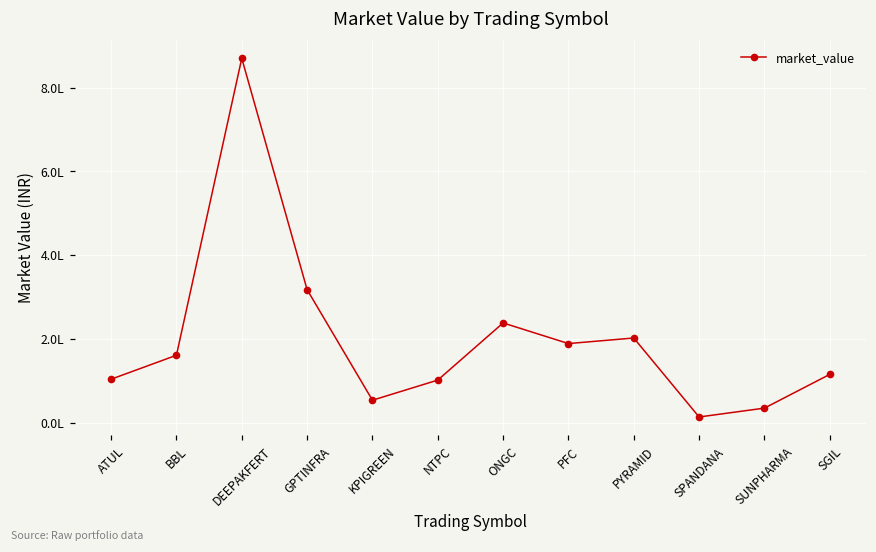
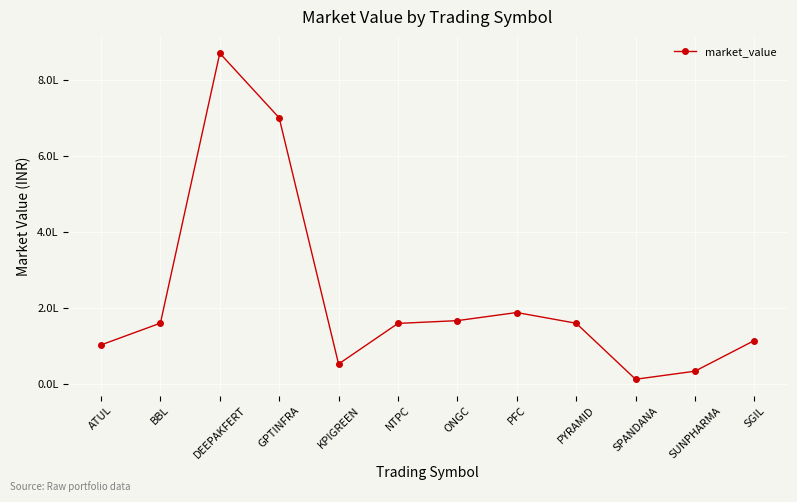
GPTINFRA: 3.2L -> 7.0L
NTPC: 1.0L -> 1.6L
ONGC: 2.4L -> 1.7L
PYRAMID: 2.0L -> 1.6L
